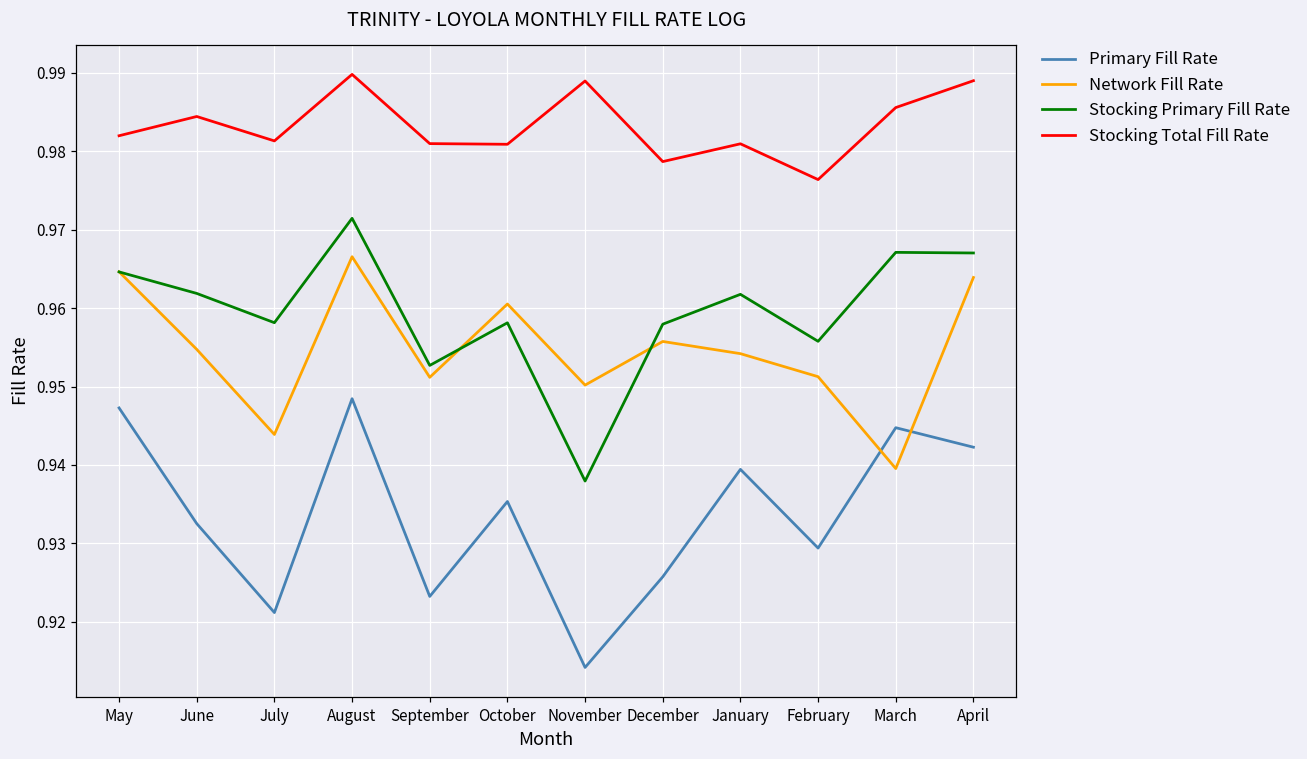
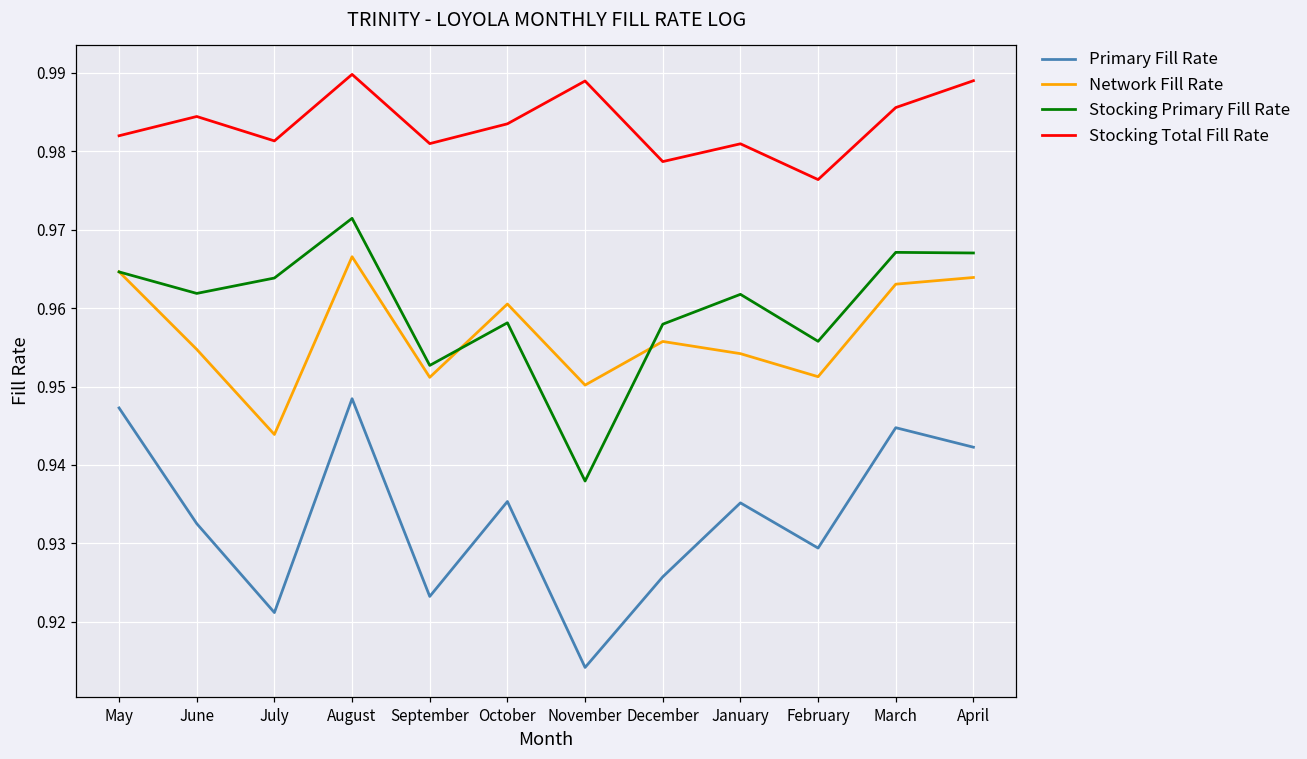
Stocking Primary Fill Rate, July: 0.958 -> 0.964
Stocking Total Fill Rate, October: 0.981 -> 0.984
Primary Fill Rate, January: 0.939 -> 0.935
Network Fill Rate, March: 0.940 -> 0.963
